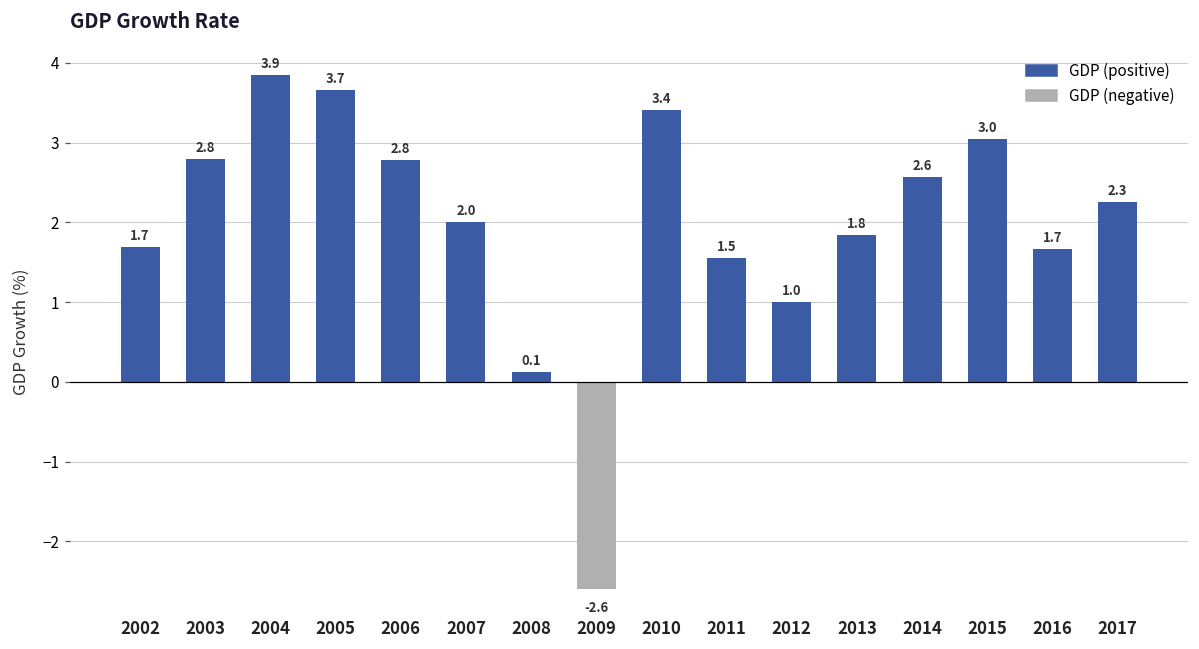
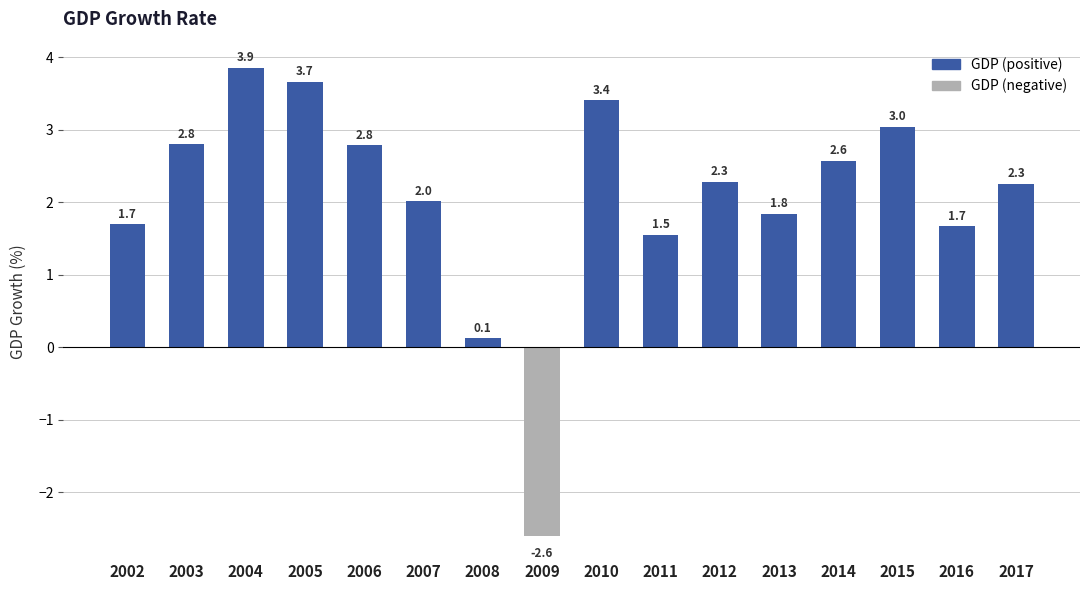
2012: 1.0 -> 2.3
